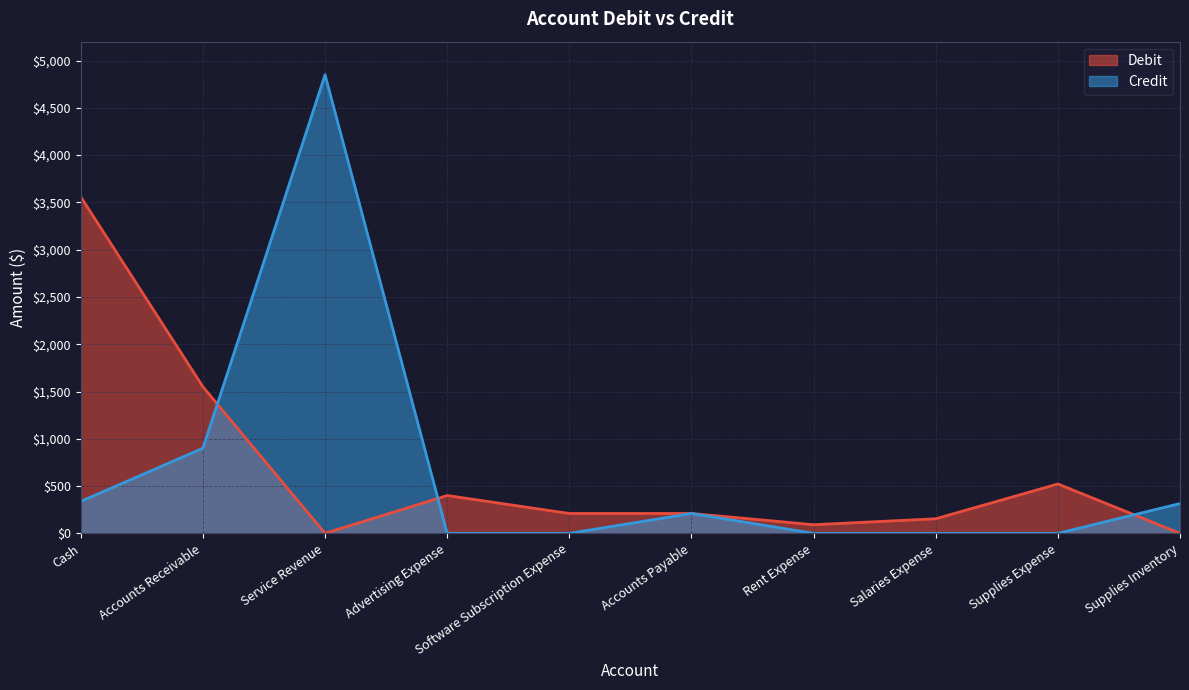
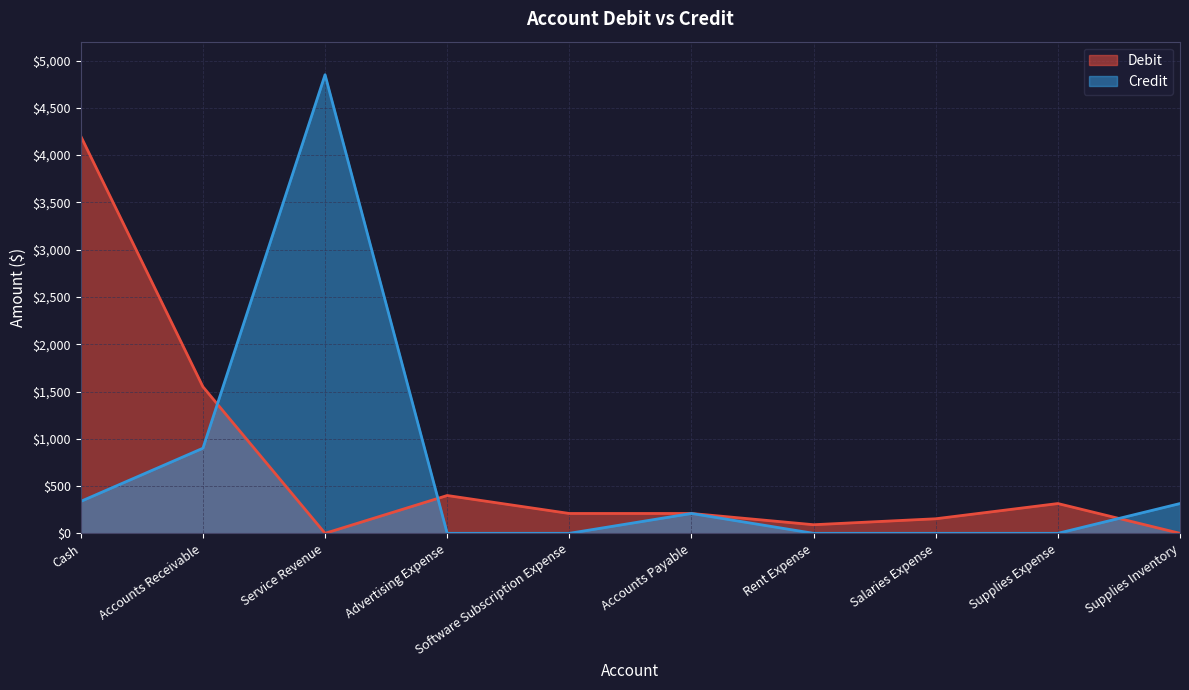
Debit, Cash: $3,600 -> $4,200
Debit, Supplies Expense: $500 -> $300
